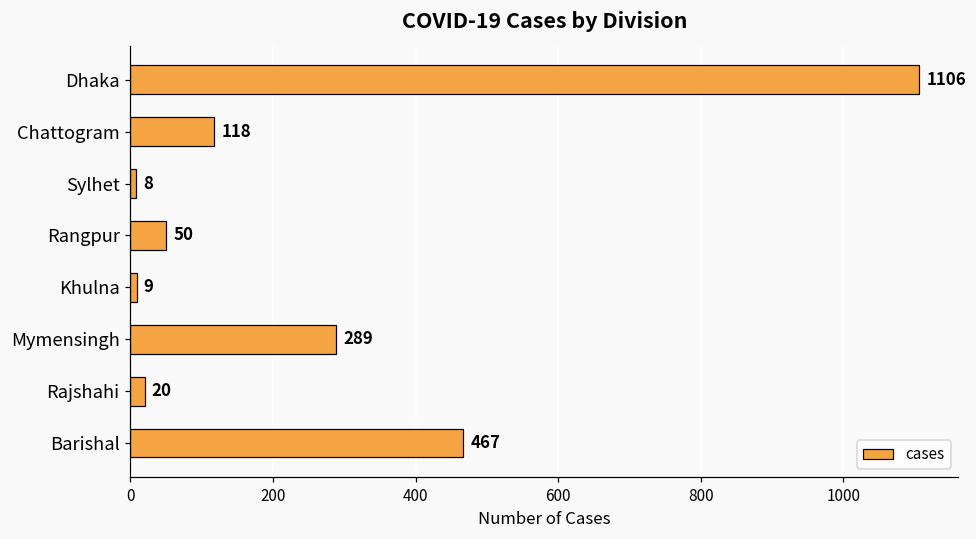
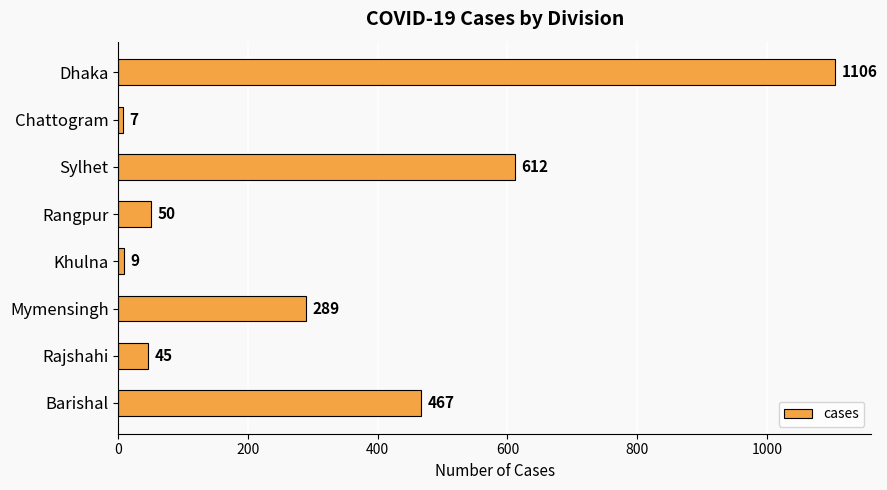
Chattogram: 118 -> 7
Sylhet: 8 -> 612
Rajshahi: 20 -> 45
